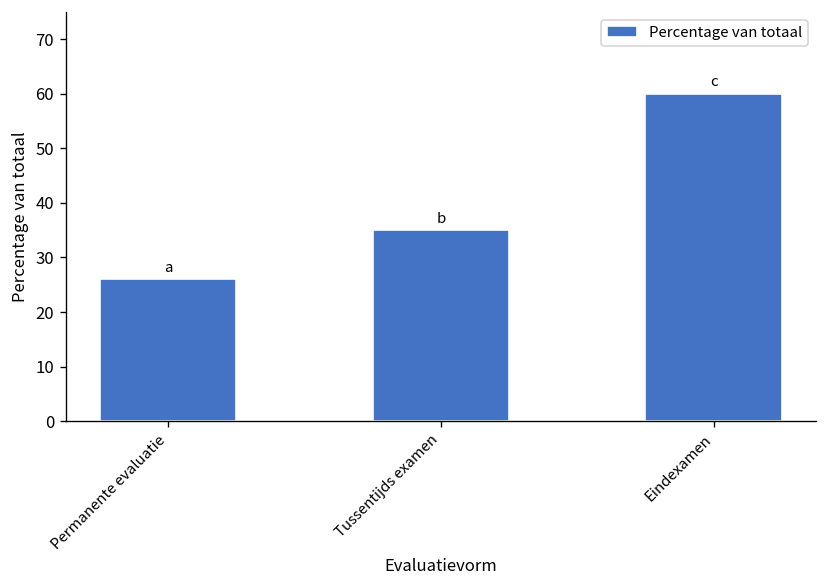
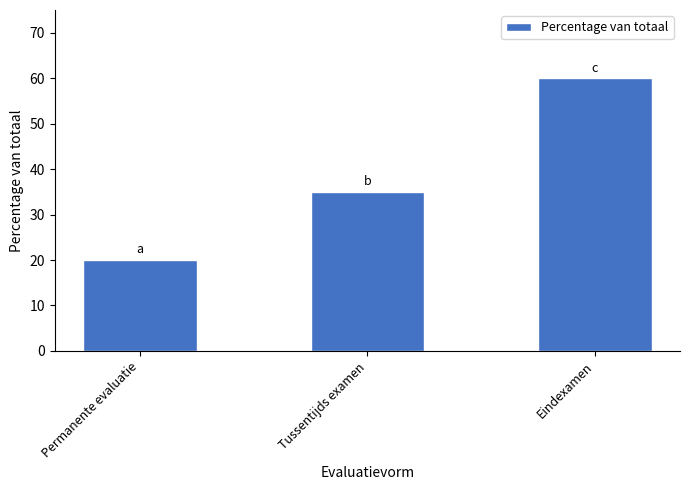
Permanente evaluatie: 26 -> 20
